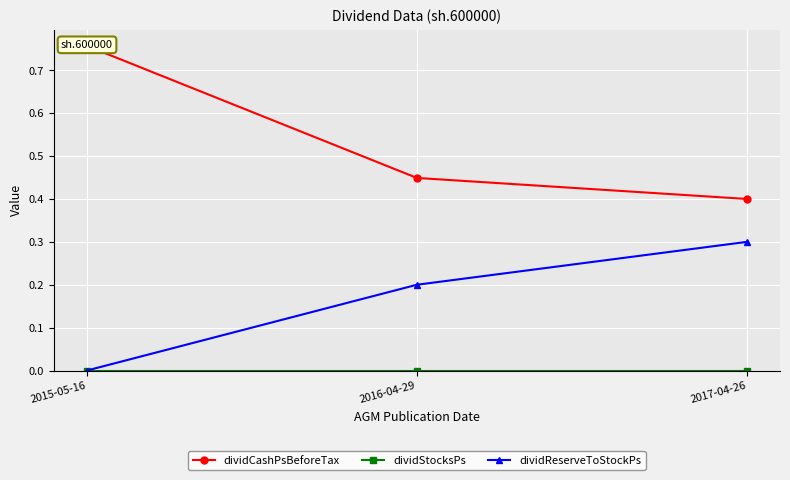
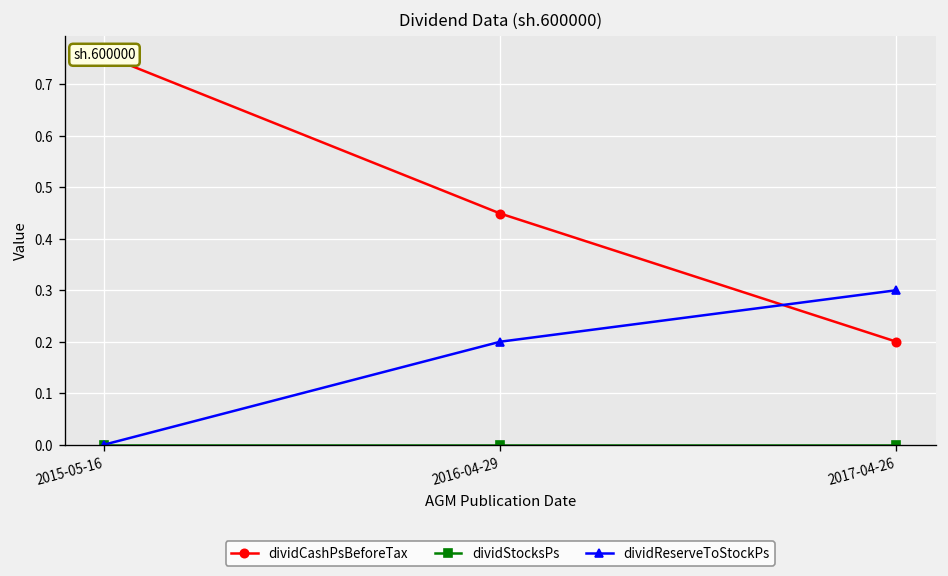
dividCashPsBeforeTax, 2017-04-26: 0.4 -> 0.2
